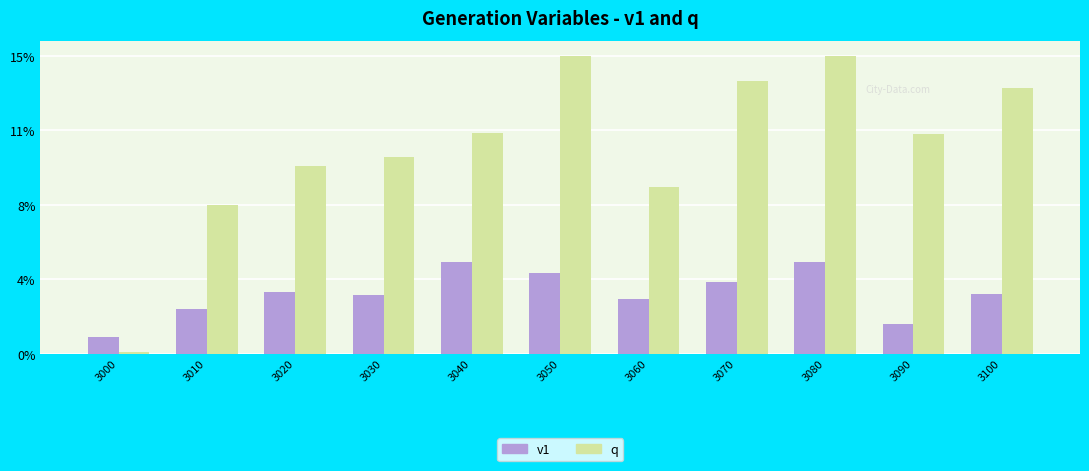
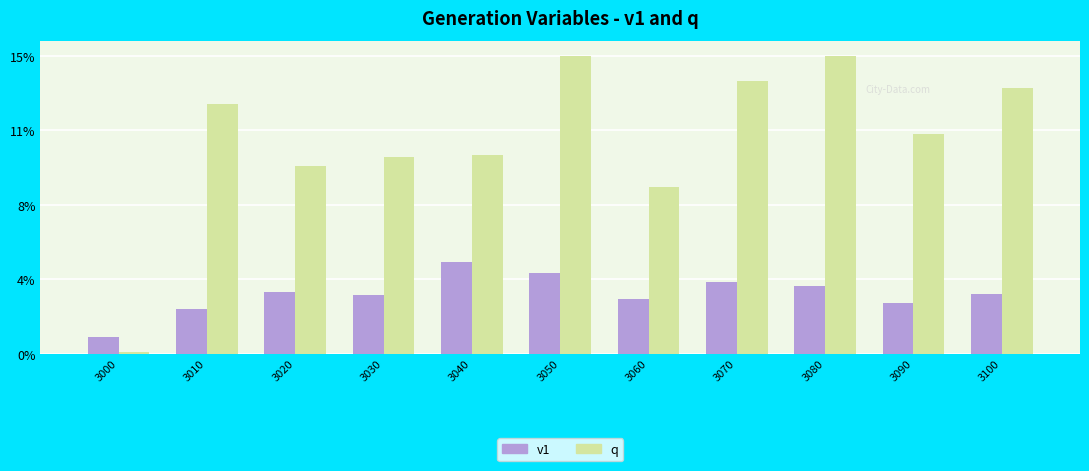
q, 3010: 7.5% -> 12.6%
q, 3040: 11.1% -> 10.0%
v1, 3080: 4.6% -> 3.4%
v1, 3090: 1.5% -> 2.5%
